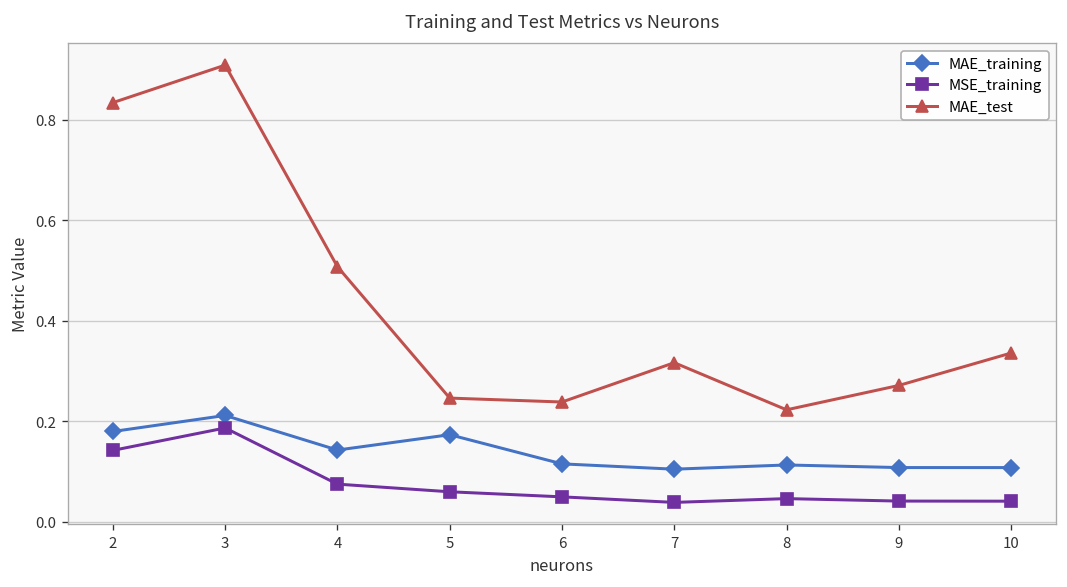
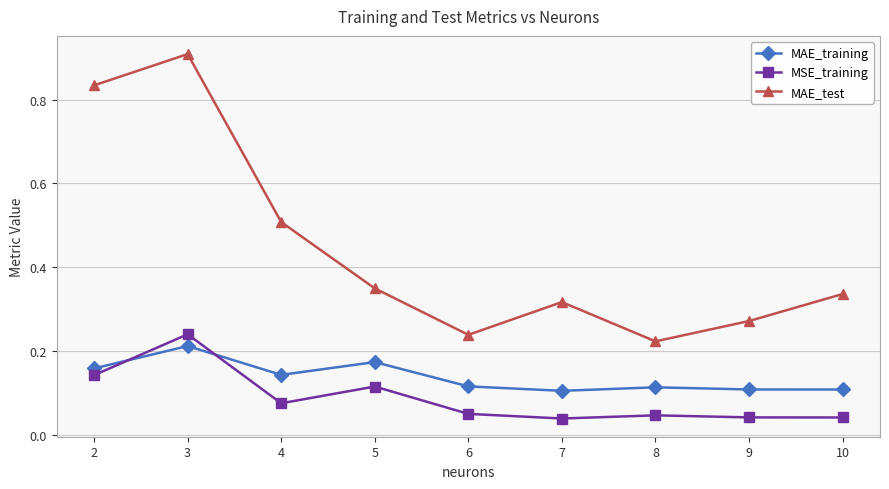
MAE_training, 2: 0.18 -> 0.16
MSE_training, 3: 0.19 -> 0.24
MSE_training, 5: 0.06 -> 0.11
MAE_test, 5: 0.25 -> 0.35
